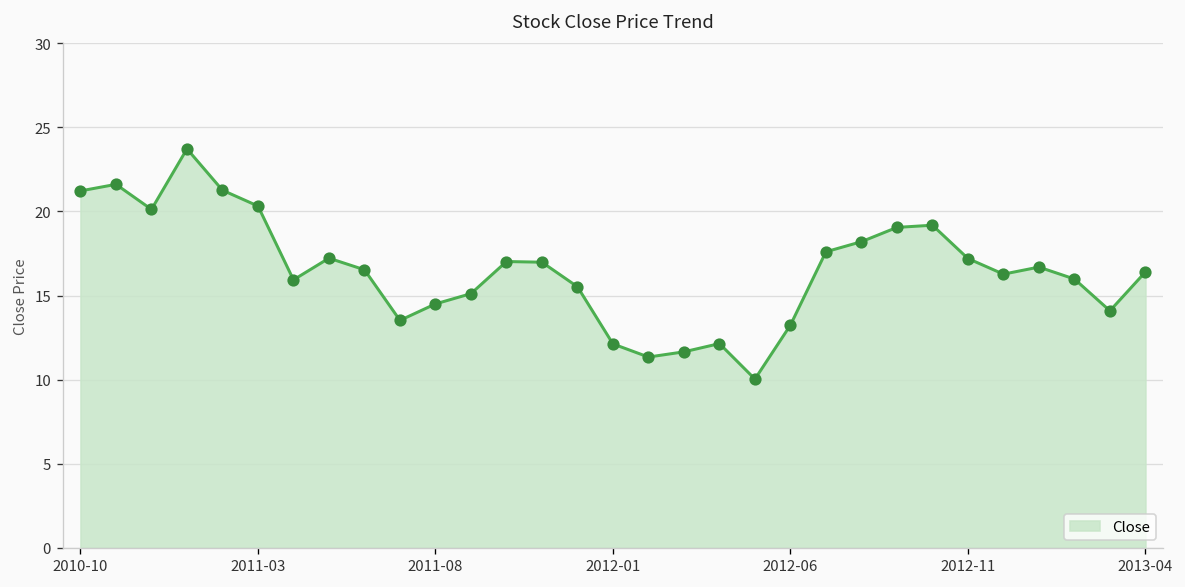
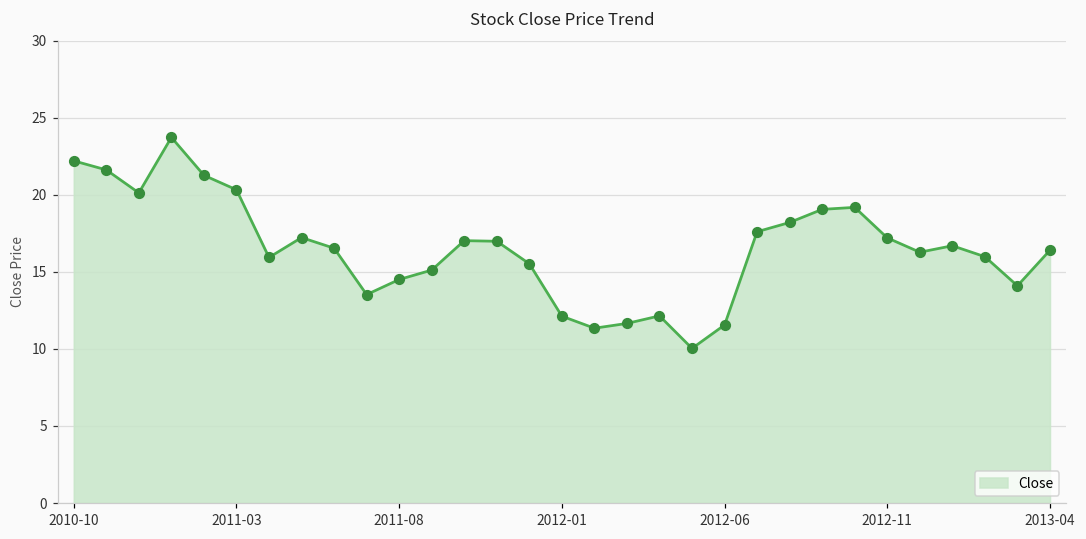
2010-10: 21.2 -> 22.2
2012-06: 13.2 -> 11.6
